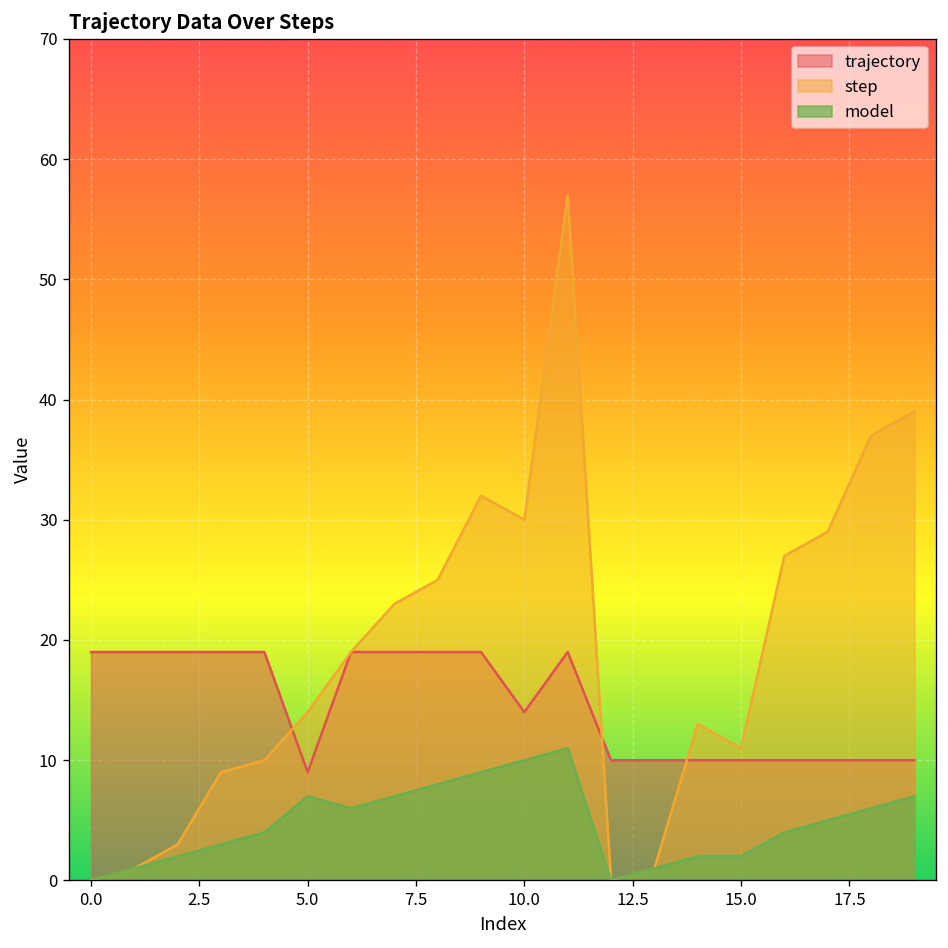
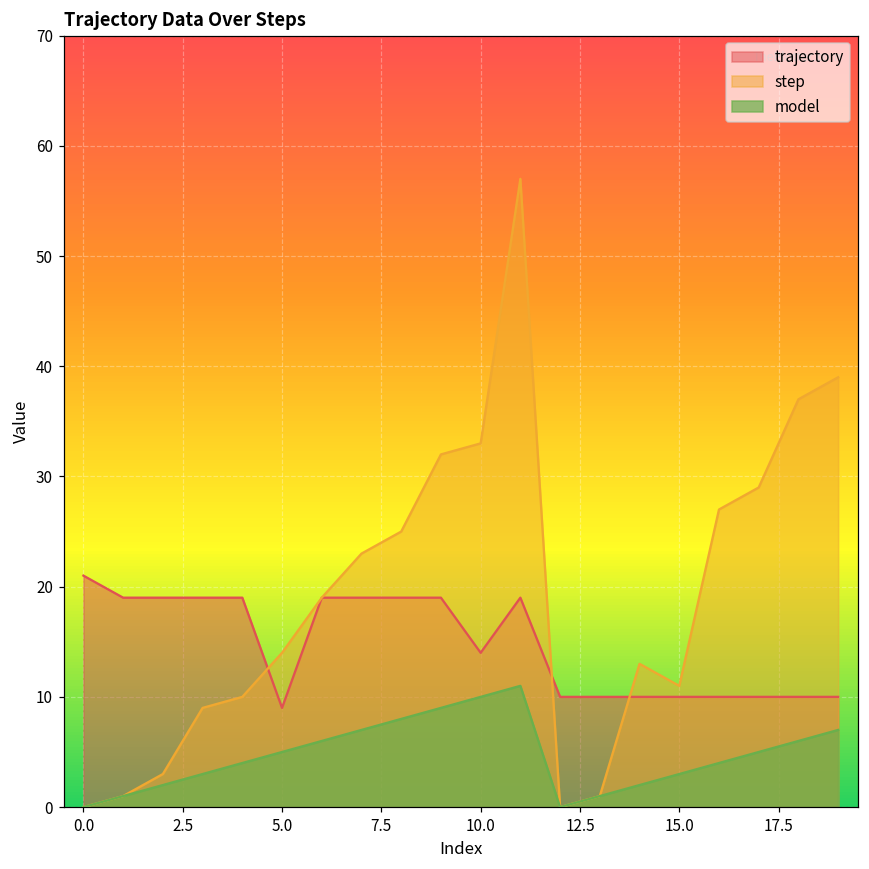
trajectory, 0.0: 19 -> 21
model, 5.0: 7 -> 5
step, 10.0: 30 -> 33
model, 15.0: 2 -> 3
